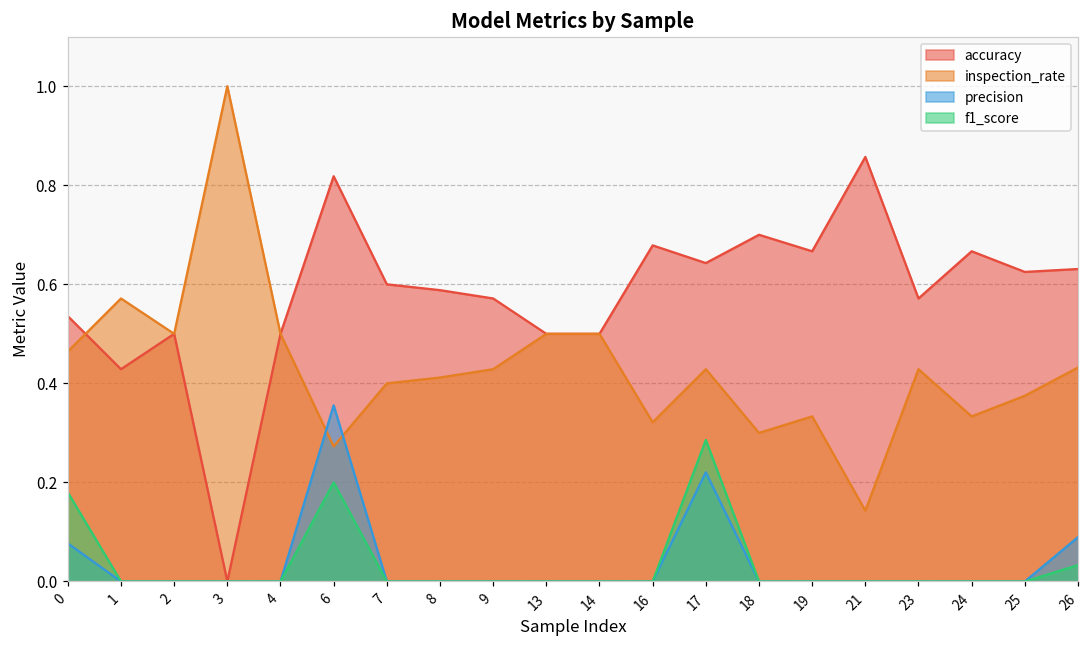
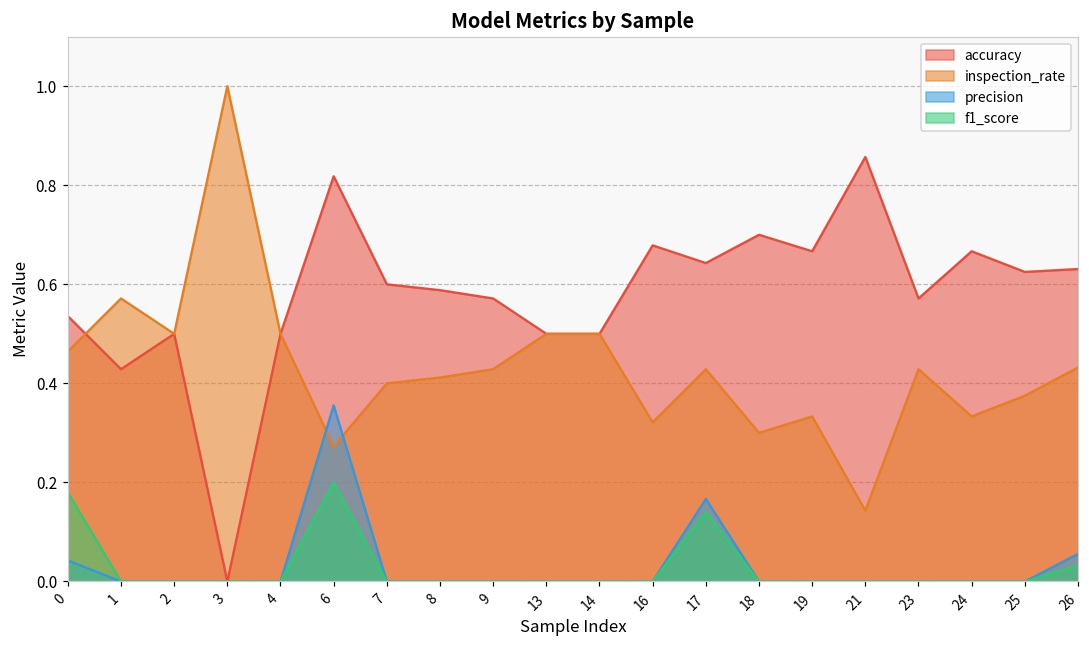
precision, 0: 0.08 -> 0.04
precision, 17: 0.22 -> 0.17
f1_score, 17: 0.29 -> 0.14
precision, 26: 0.09 -> 0.06
